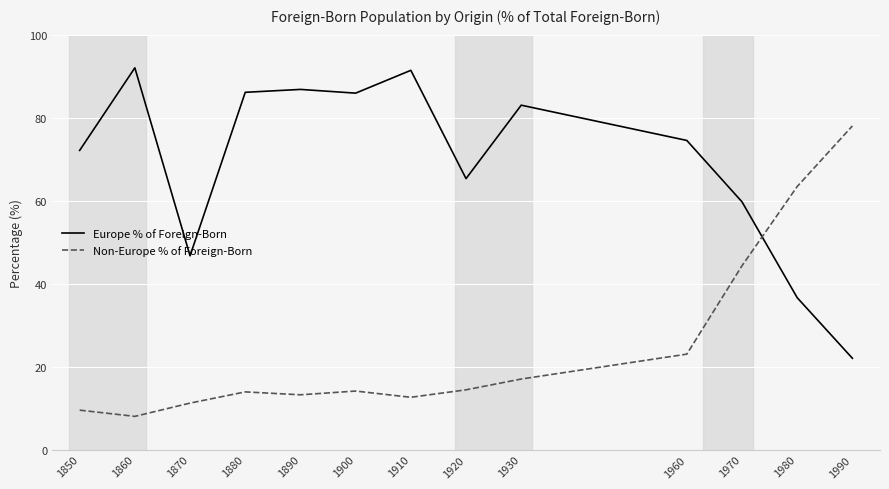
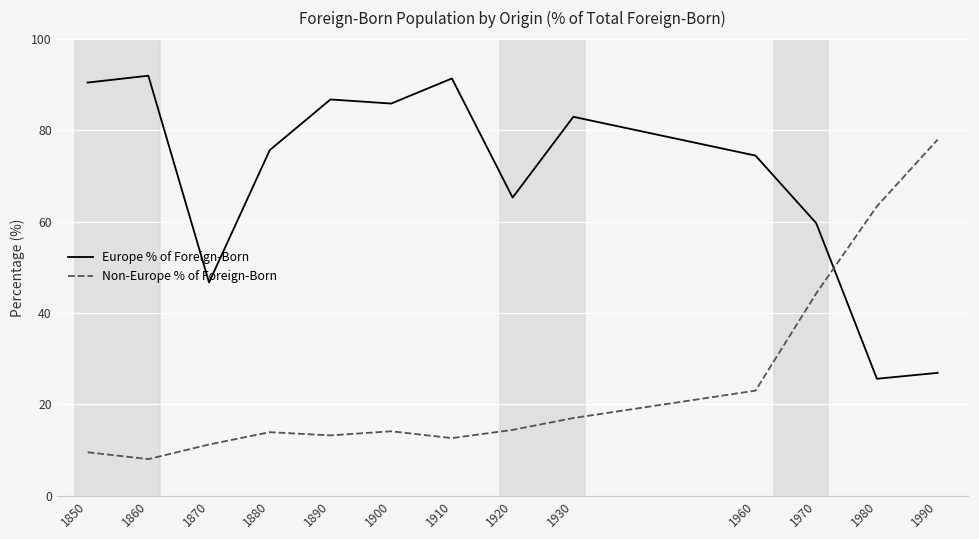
Europe % of Foreign-Born, 1850: 72 -> 91
Europe % of Foreign-Born, 1880: 86 -> 76
Europe % of Foreign-Born, 1980: 37 -> 26
Europe % of Foreign-Born, 1990: 22 -> 27
